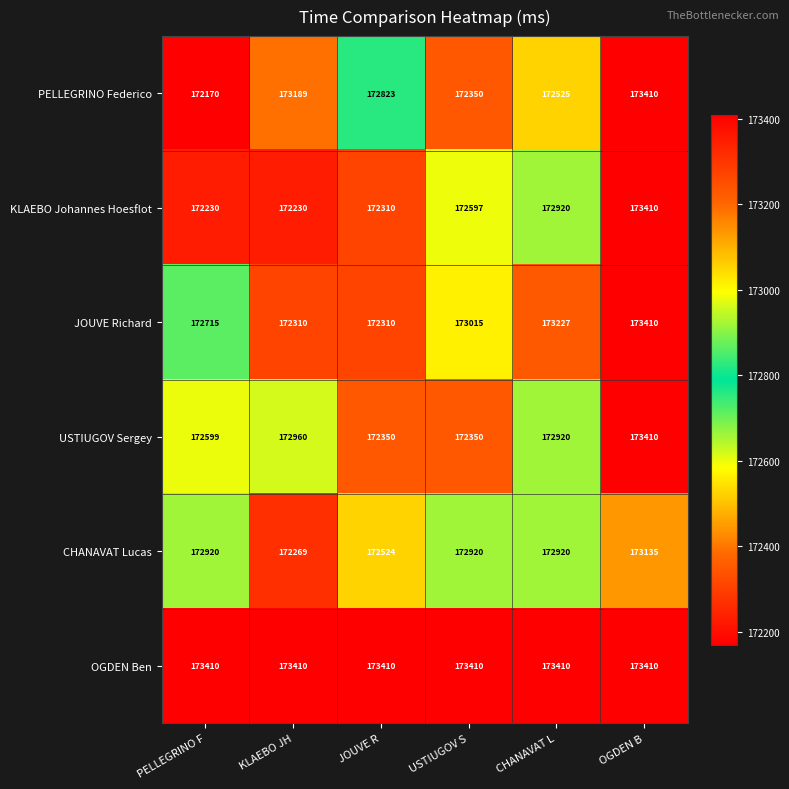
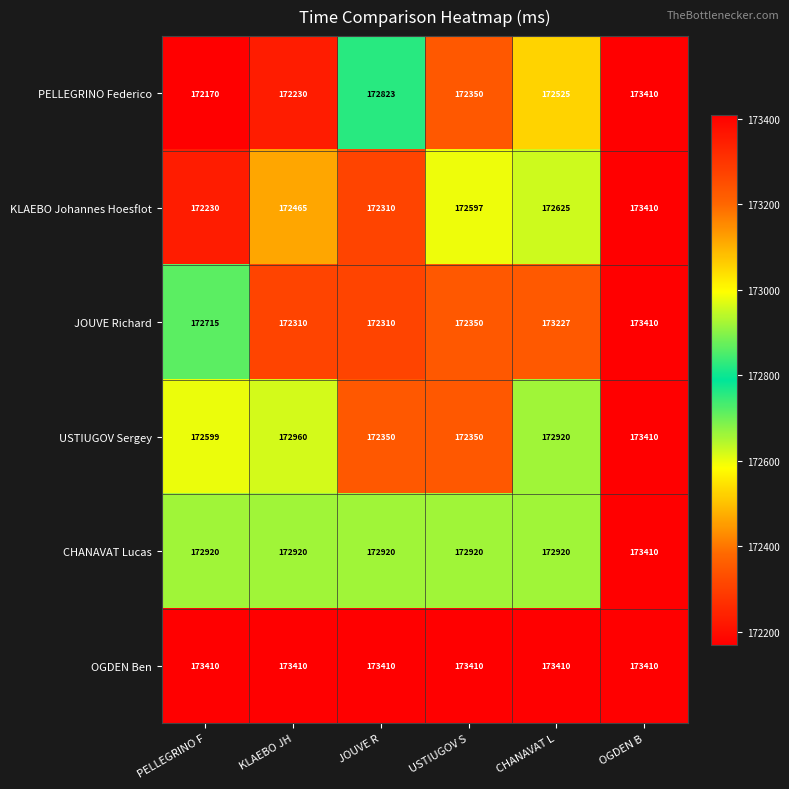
PELLEGRINO Federico, KLAEBO JH: 173189 -> 172230
KLAEBO Johannes Hoesflot, KLAEBO JH: 172230 -> 172465
KLAEBO Johannes Hoesflot, CHANAVAT L: 172920 -> 172625
JOUVE Richard, USTIUGOV S: 173015 -> 172350
CHANAVAT Lucas, KLAEBO JH: 172269 -> 172920
CHANAVAT Lucas, JOUVE R: 172524 -> 172920
CHANAVAT Lucas, OGDEN B: 173135 -> 173410
